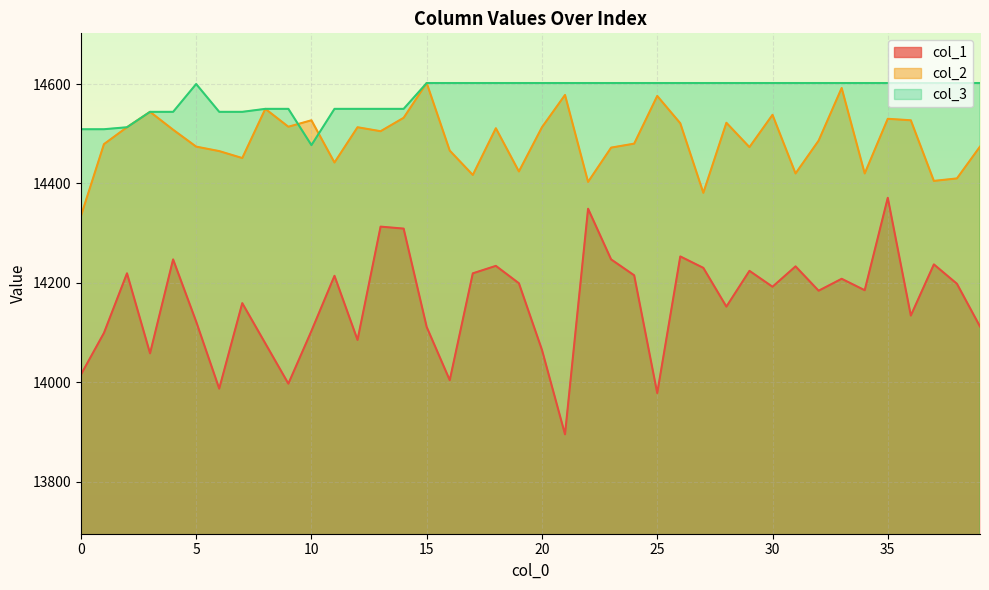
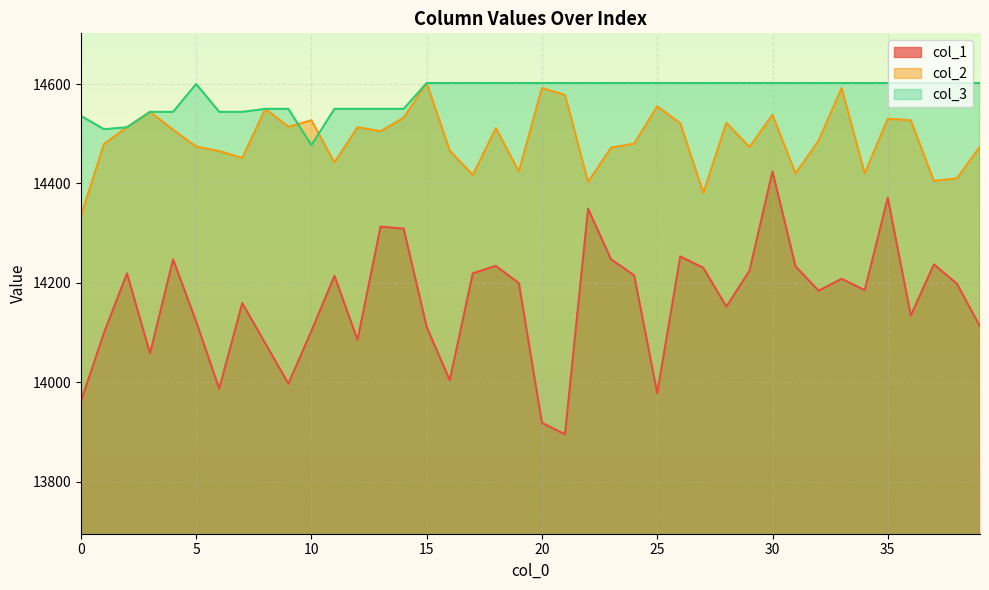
col_1, 0: 14020 -> 13960
col_3, 0: 14510 -> 14540
col_1, 20: 14070 -> 13920
col_2, 20: 14510 -> 14590
col_2, 25: 14580 -> 14560
col_1, 30: 14190 -> 14420
